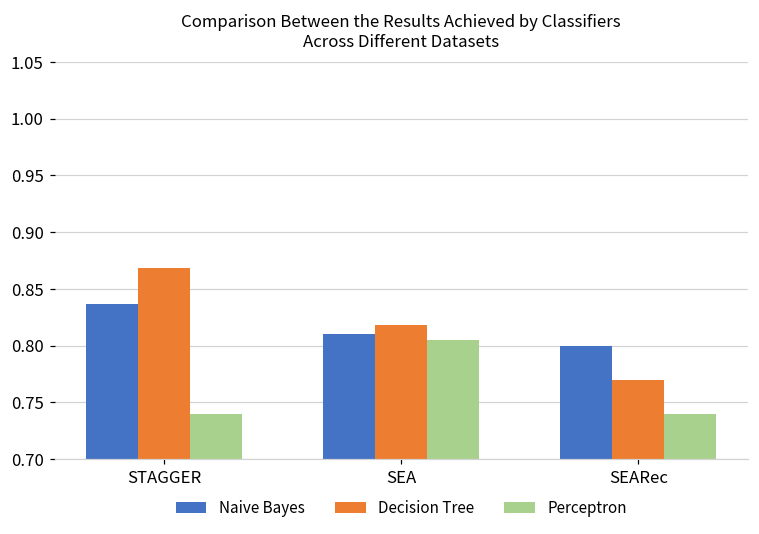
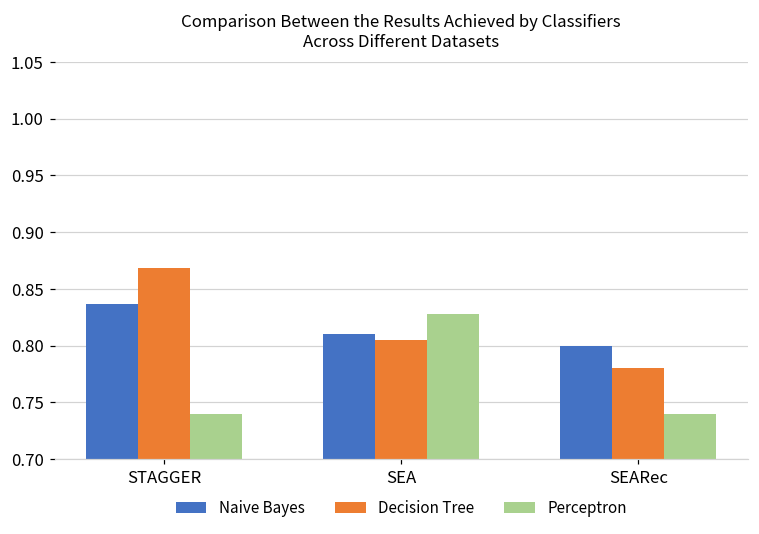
Decision Tree, SEA: 0.818 -> 0.805
Perceptron, SEA: 0.805 -> 0.828
Decision Tree, SEARec: 0.77 -> 0.78
